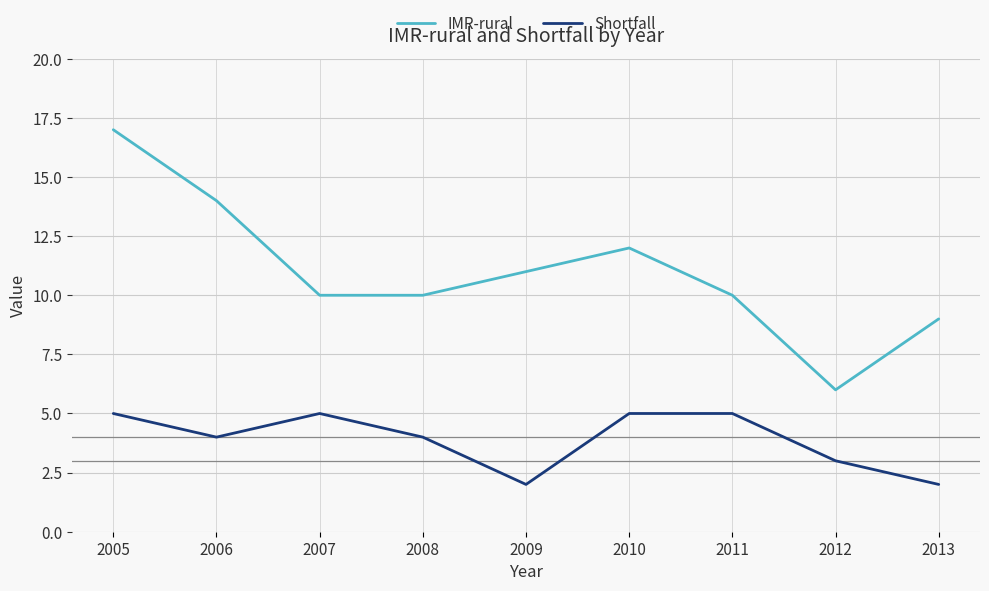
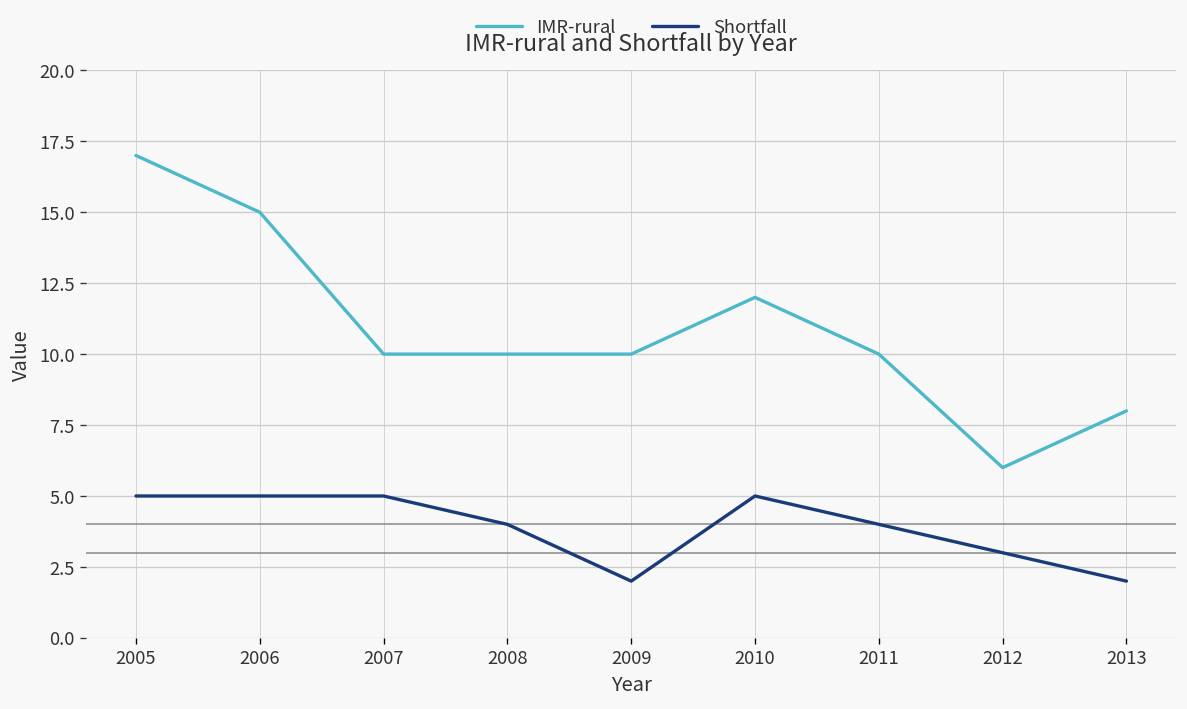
IMR-rural, 2006: 14 -> 15
Shortfall, 2006: 4 -> 5
IMR-rural, 2009: 11 -> 10
Shortfall, 2011: 5 -> 4
IMR-rural, 2013: 9 -> 8
